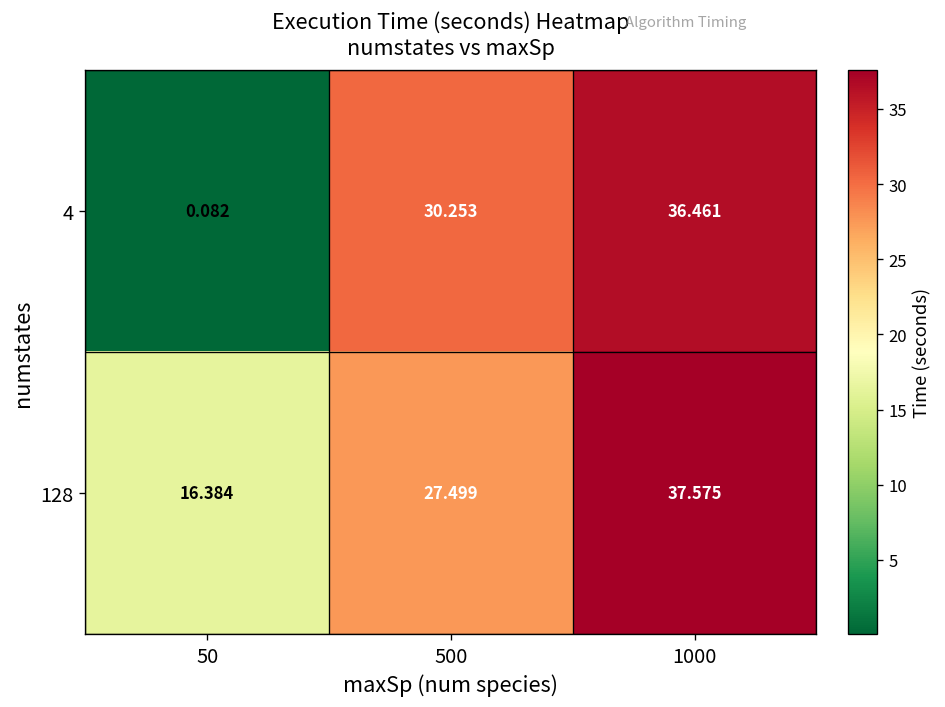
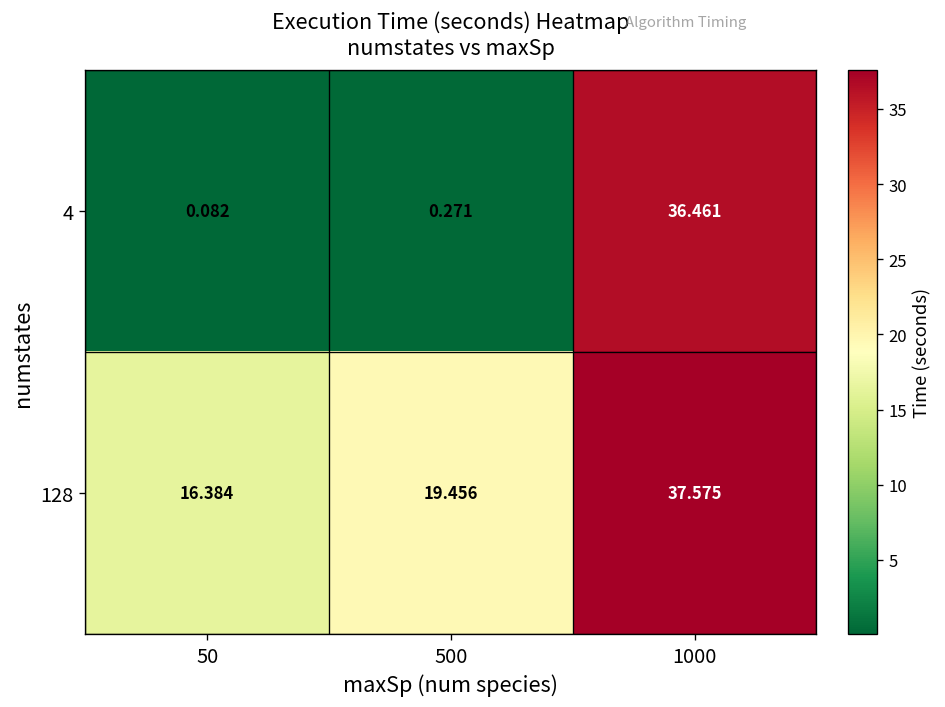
4, 500: 30.253 -> 0.271
128, 500: 27.499 -> 19.456
